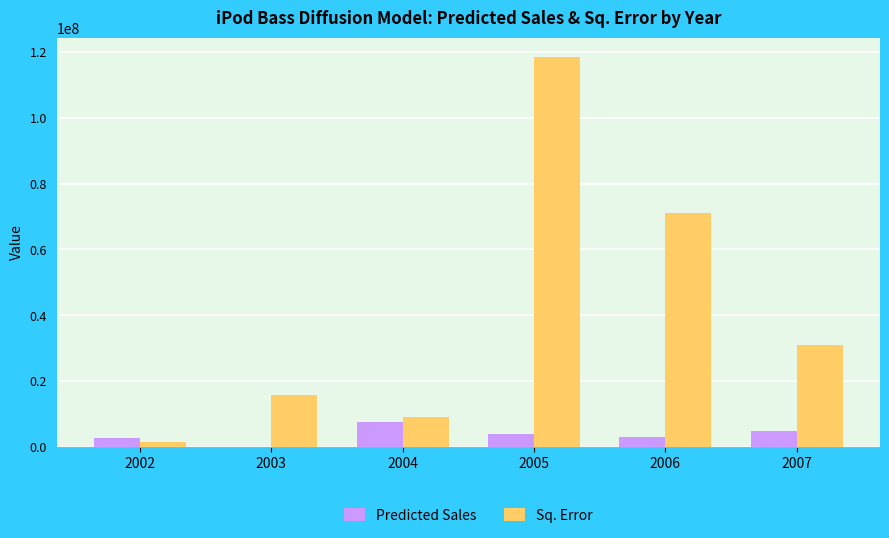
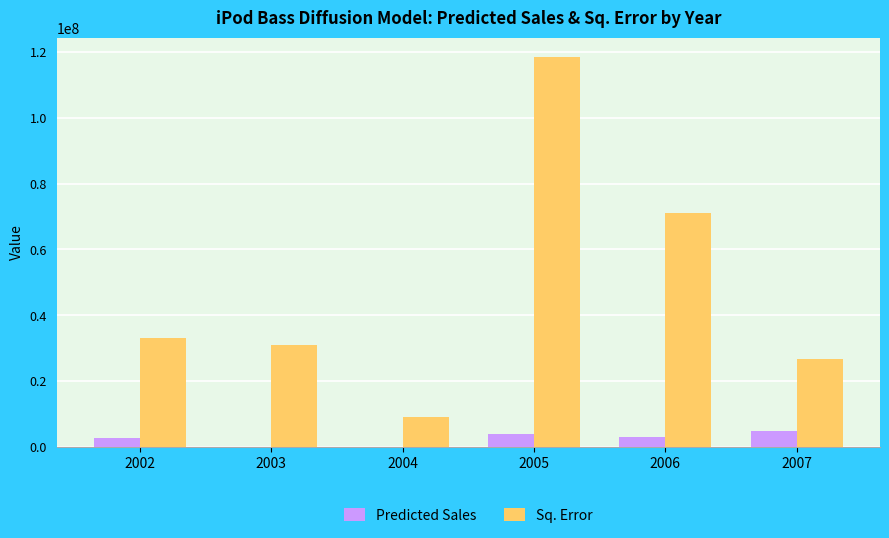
Sq. Error, 2002: 2000000 -> 33000000
Sq. Error, 2003: 16000000 -> 31000000
Predicted Sales, 2004: 8000000 -> 0
Sq. Error, 2007: 31000000 -> 27000000
